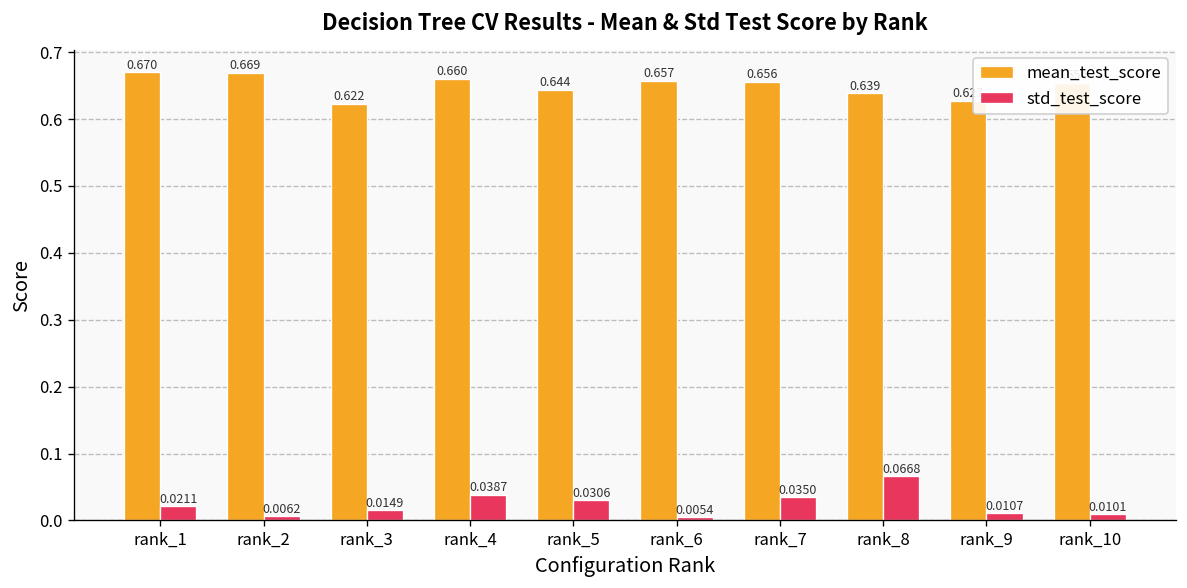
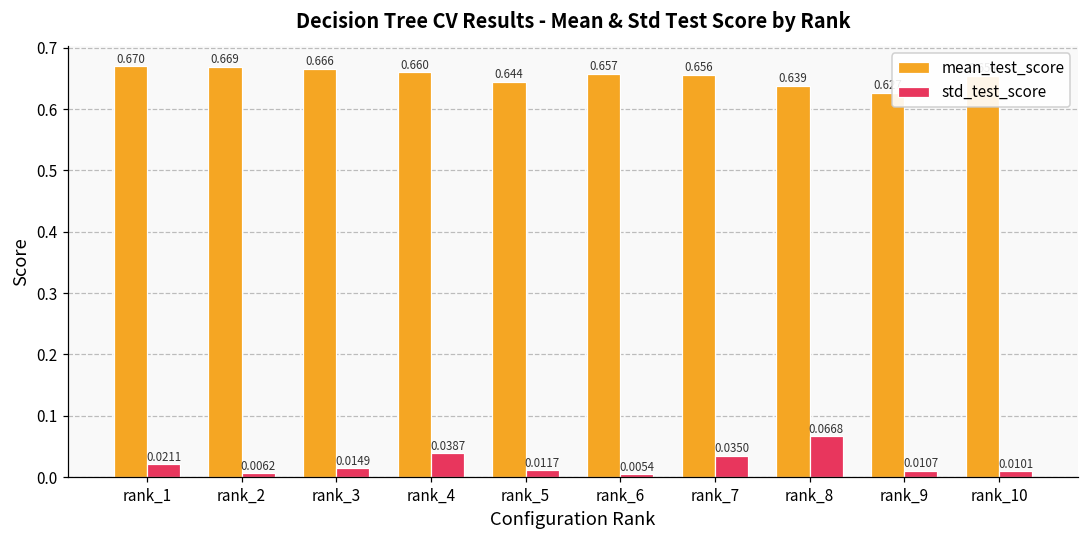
mean_test_score, rank_3: 0.622 -> 0.666
std_test_score, rank_5: 0.0306 -> 0.0117
